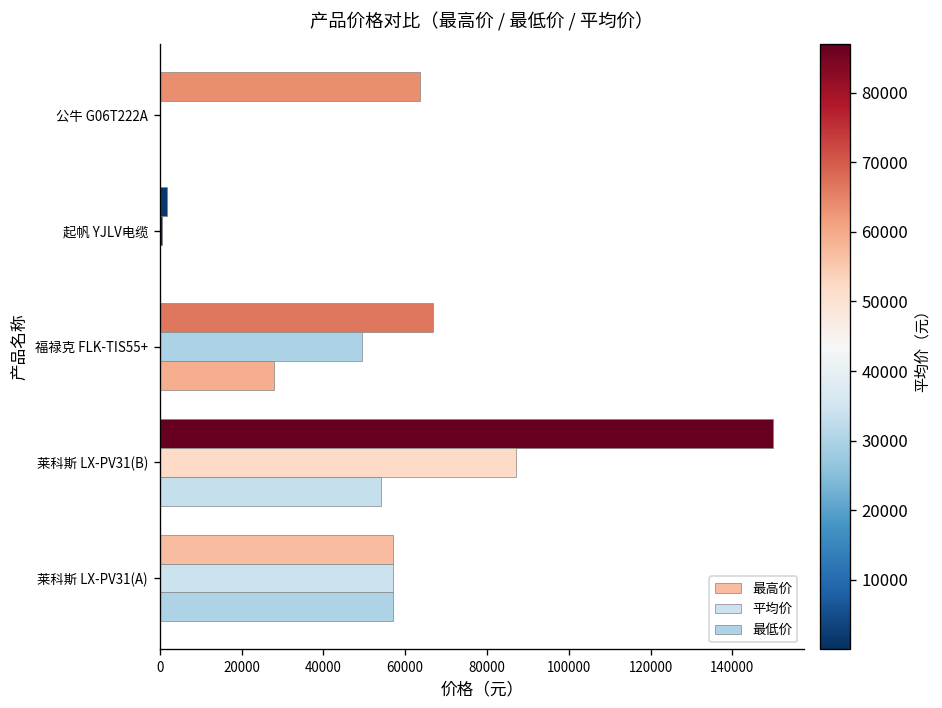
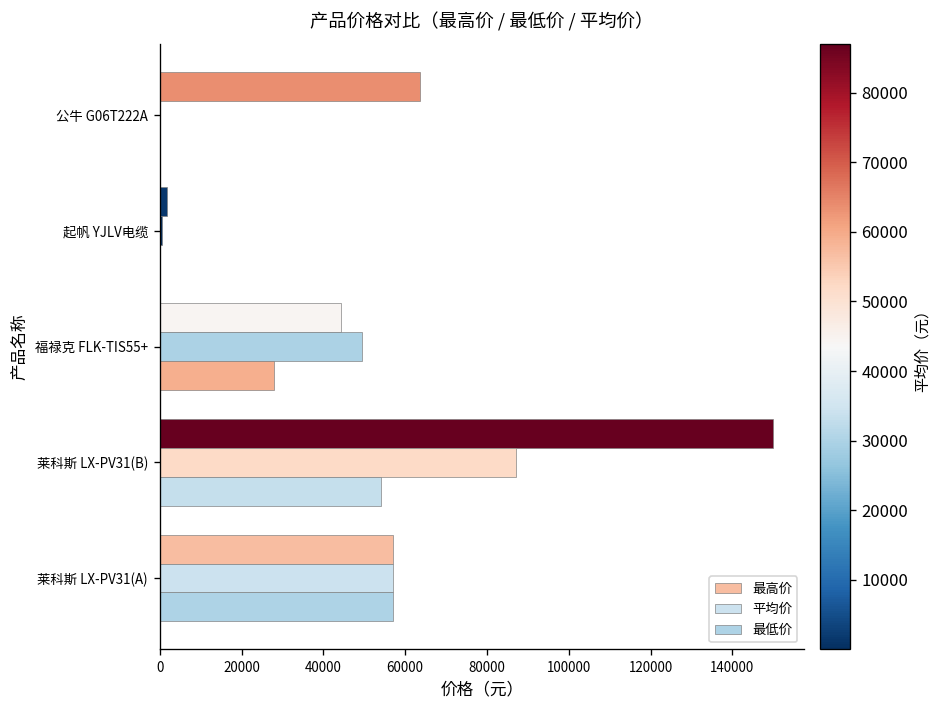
最高价, 福禄克 FLK-TIS55+: 67000 -> 44000
